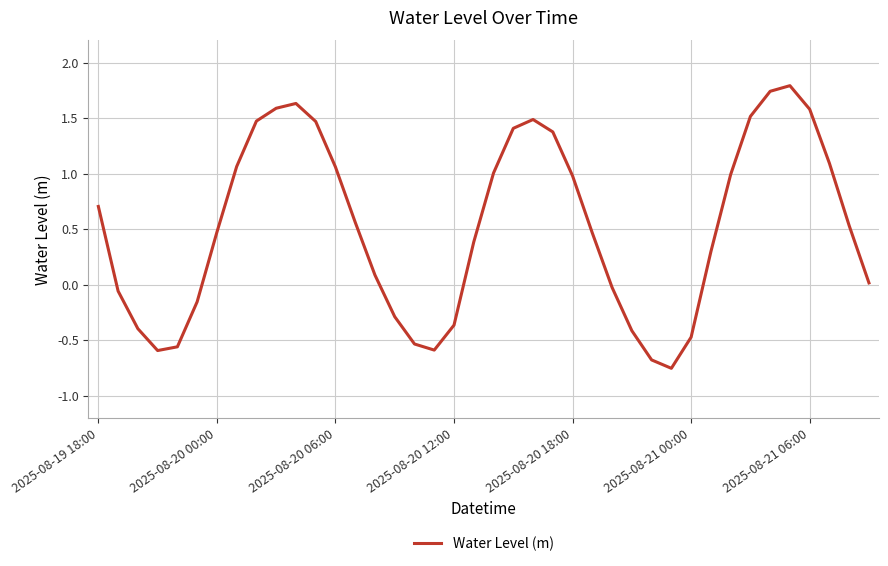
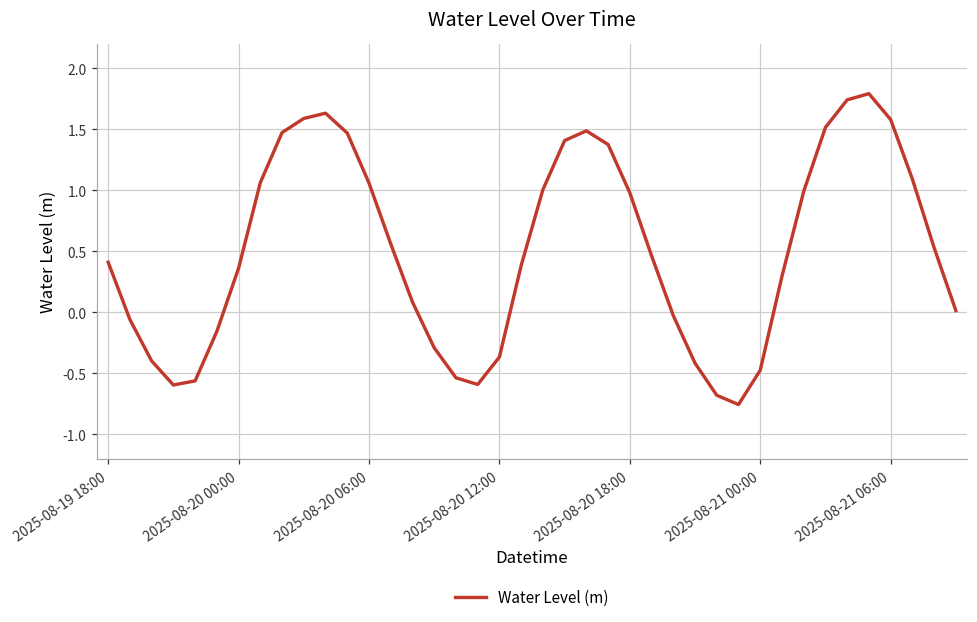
2025-08-19 18:00: 0.70 -> 0.41
2025-08-20 00:00: 0.47 -> 0.36
